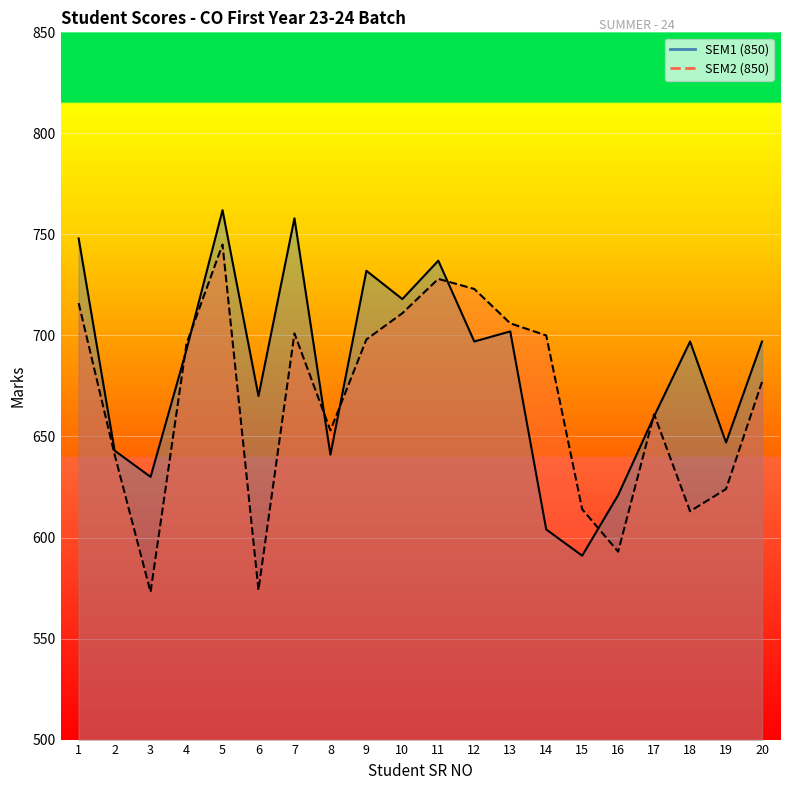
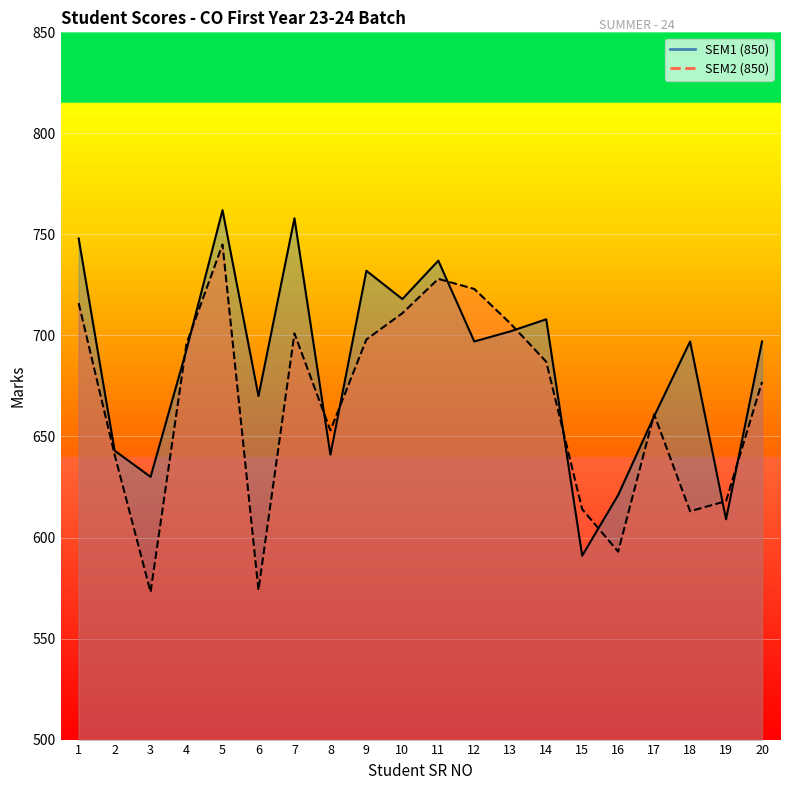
SEM1 (850), 14: 604 -> 708
SEM2 (850), 14: 700 -> 687
SEM1 (850), 19: 647 -> 609
SEM2 (850), 19: 624 -> 618
